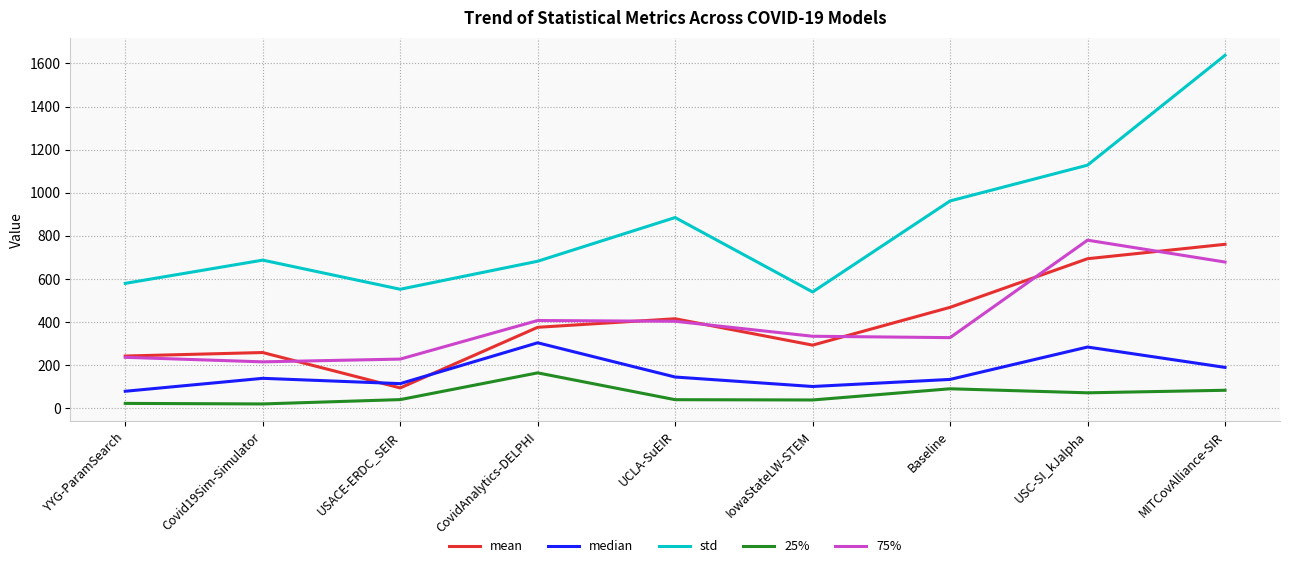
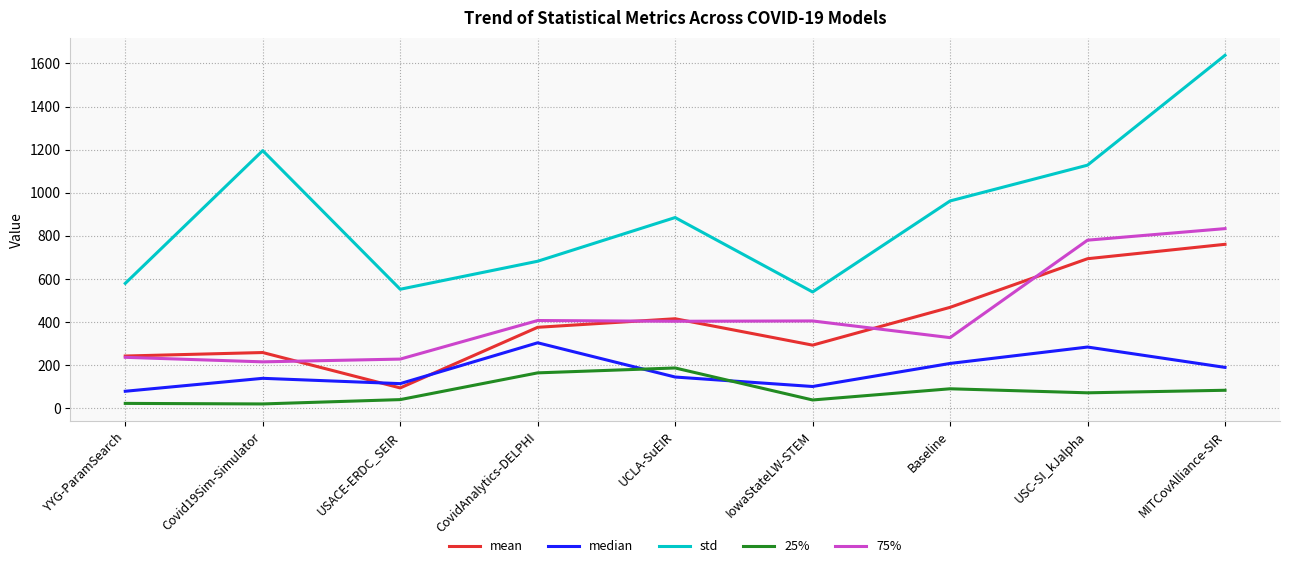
std, Covid19Sim-Simulator: 690 -> 1200
25%, UCLA-SuEIR: 40 -> 190
75%, IowaStateLW-STEM: 330 -> 410
median, Baseline: 130 -> 210
75%, MITCovAlliance-SIR: 680 -> 830
